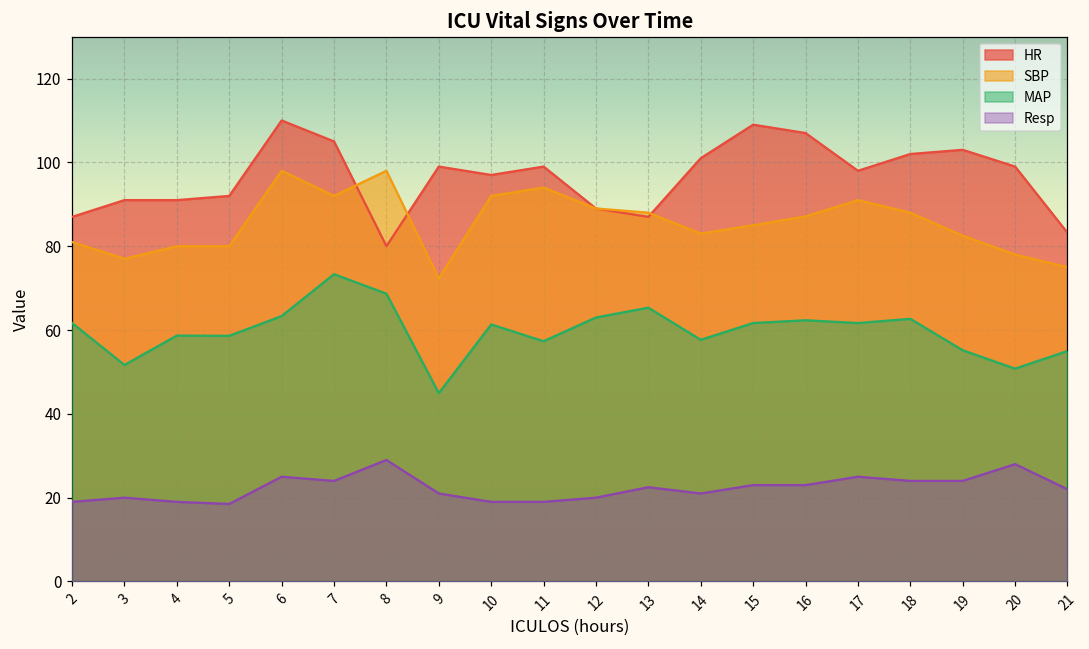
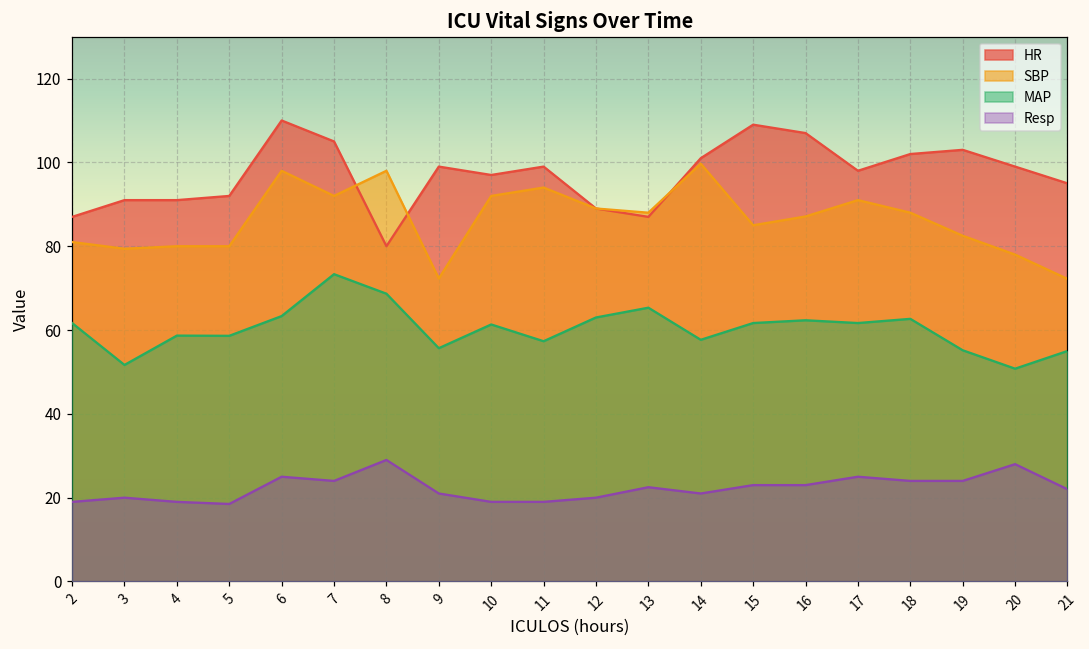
SBP, 3: 77 -> 79
MAP, 9: 45 -> 56
SBP, 14: 83 -> 100
HR, 21: 83 -> 95
SBP, 21: 75 -> 72
